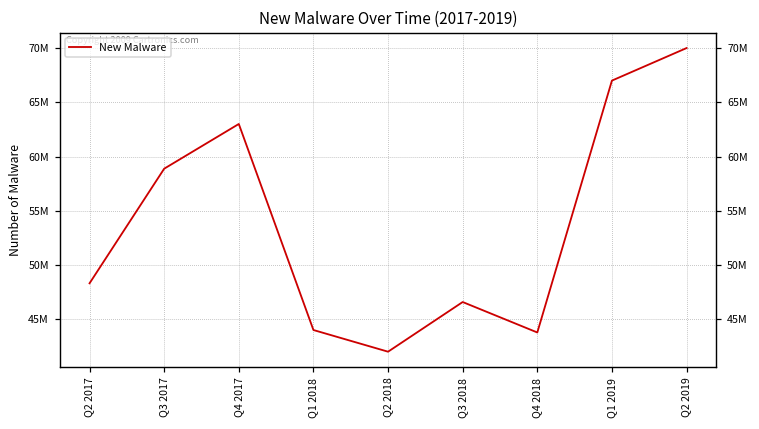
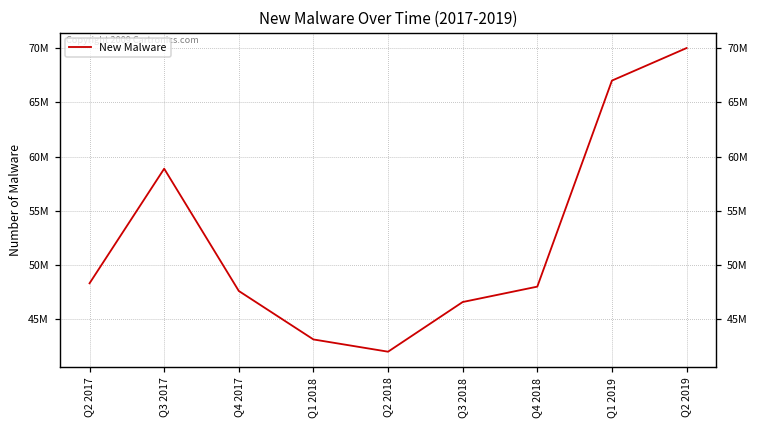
Q4 2017: 63000000 -> 48000000
Q1 2018: 44000000 -> 43000000
Q4 2018: 44000000 -> 48000000
